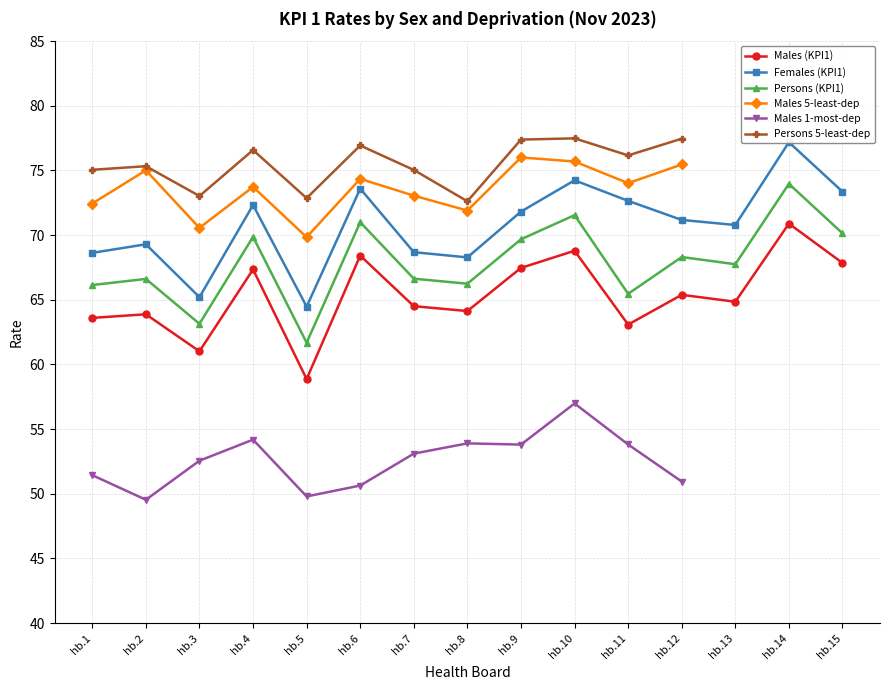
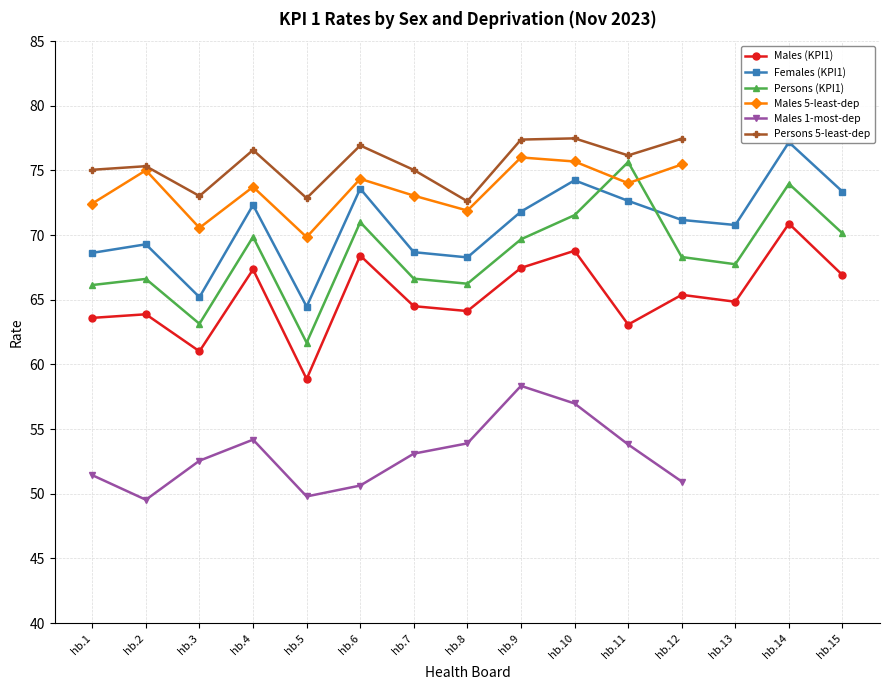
Males 1-most-dep, hb.9: 53.8 -> 58.3
Persons (KPI1), hb.11: 65.5 -> 75.6
Males (KPI1), hb.15: 67.8 -> 66.9
